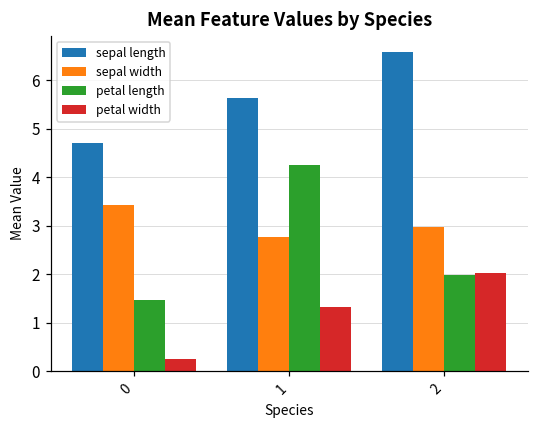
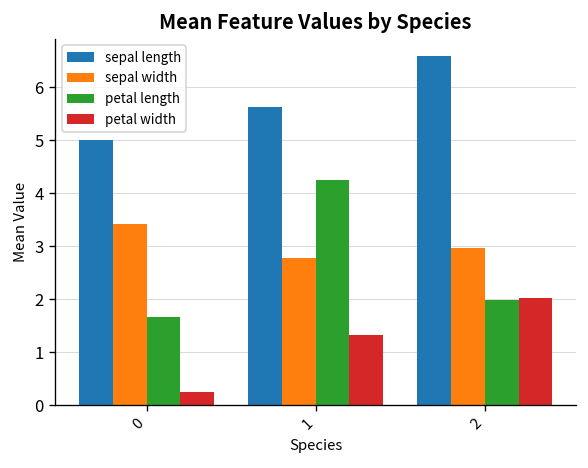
sepal length, 0: 4.7 -> 5.0
petal length, 0: 1.5 -> 1.7
